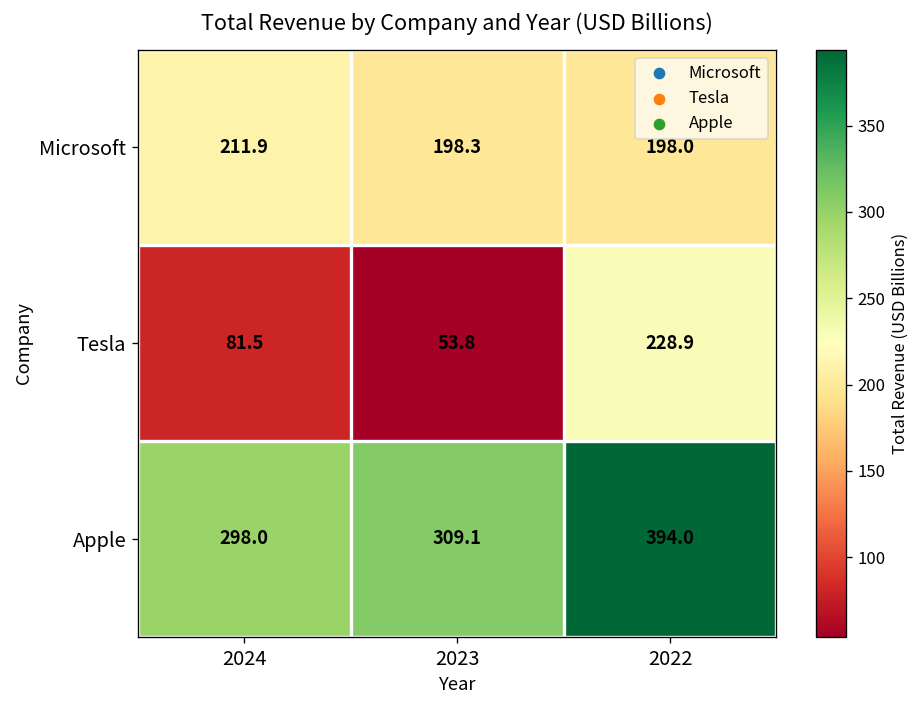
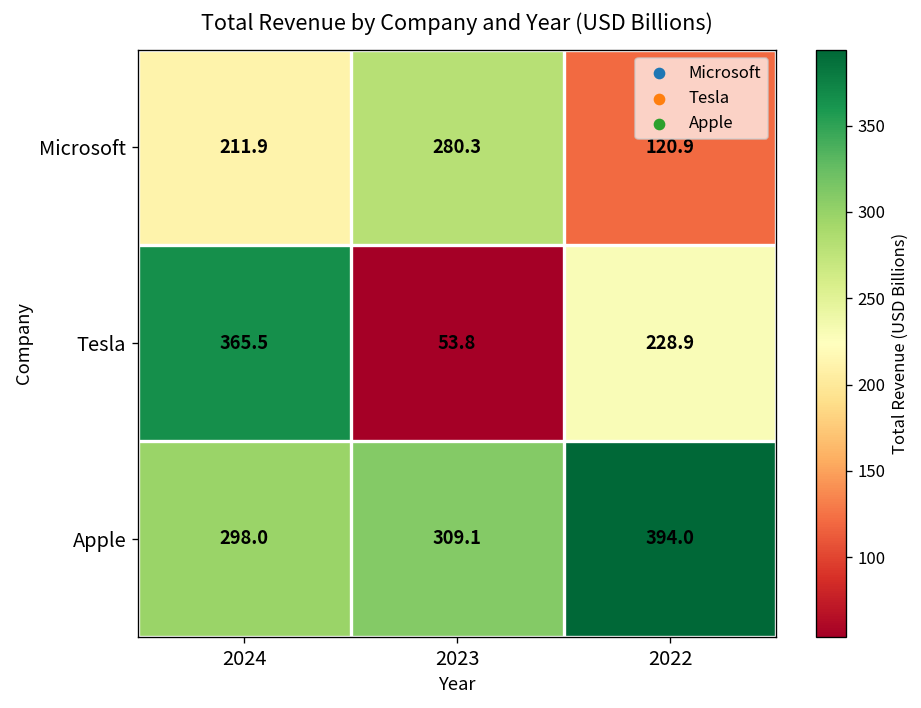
Microsoft, 2023: 198.3 -> 280.3
Microsoft, 2022: 198.0 -> 120.9
Tesla, 2024: 81.5 -> 365.5
